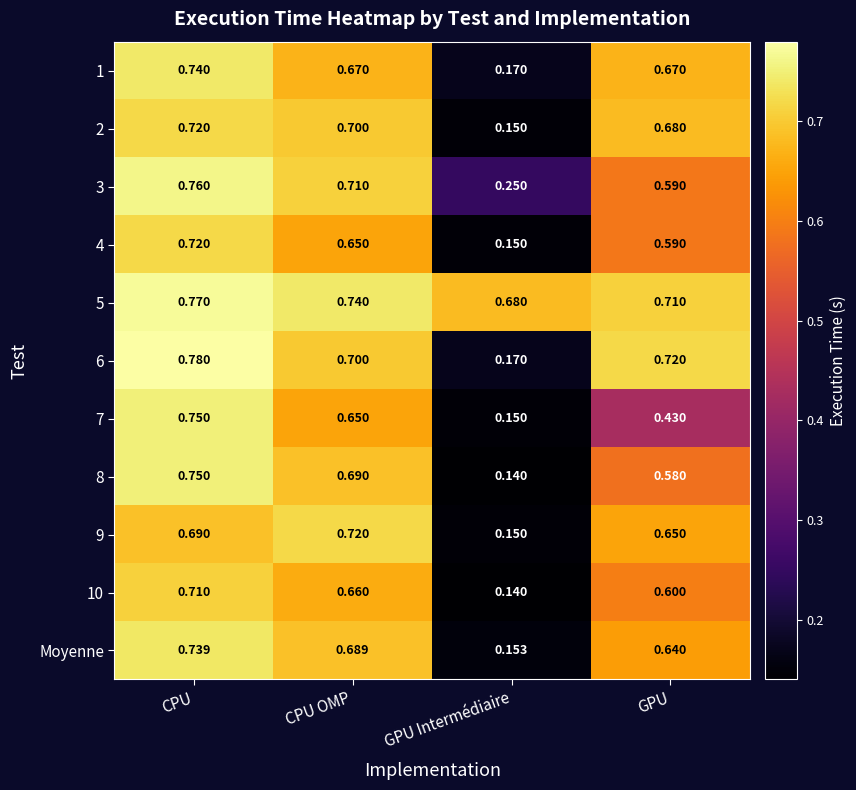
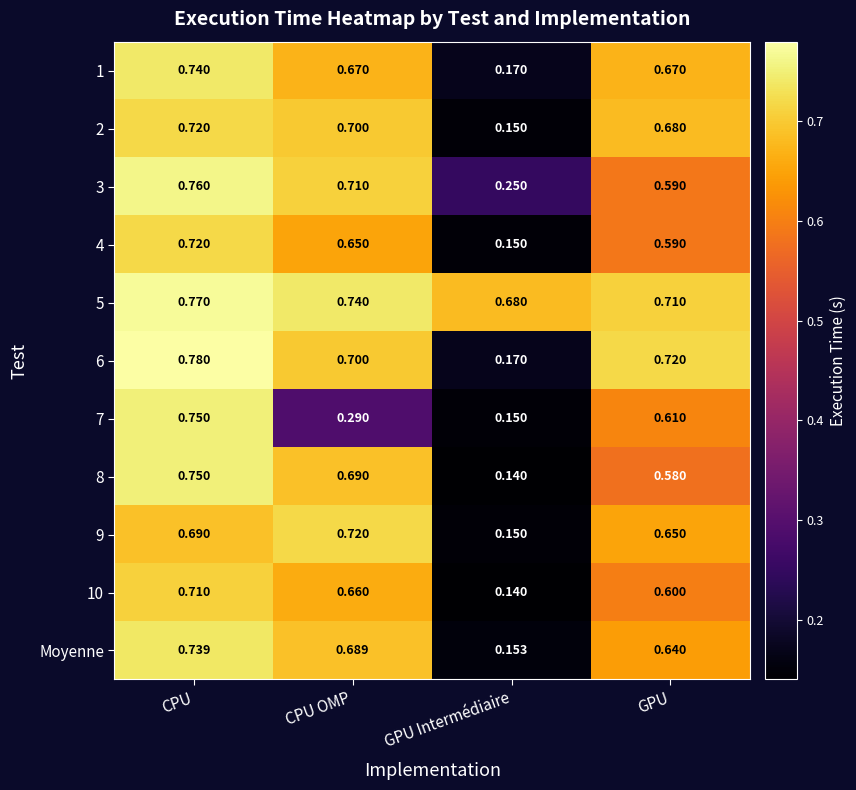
7, CPU OMP: 0.650 -> 0.290
7, GPU: 0.430 -> 0.610
